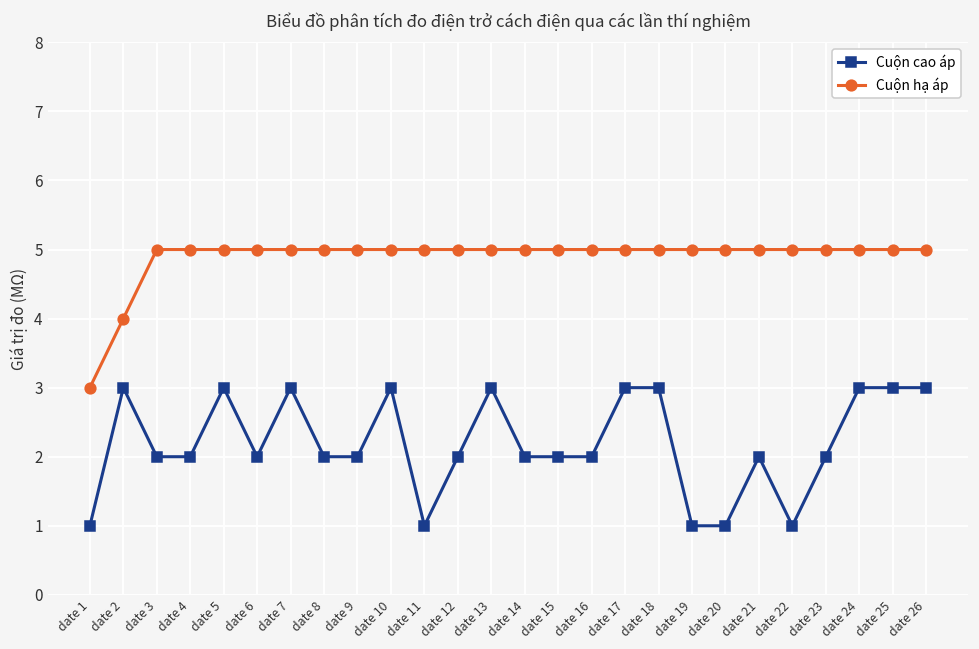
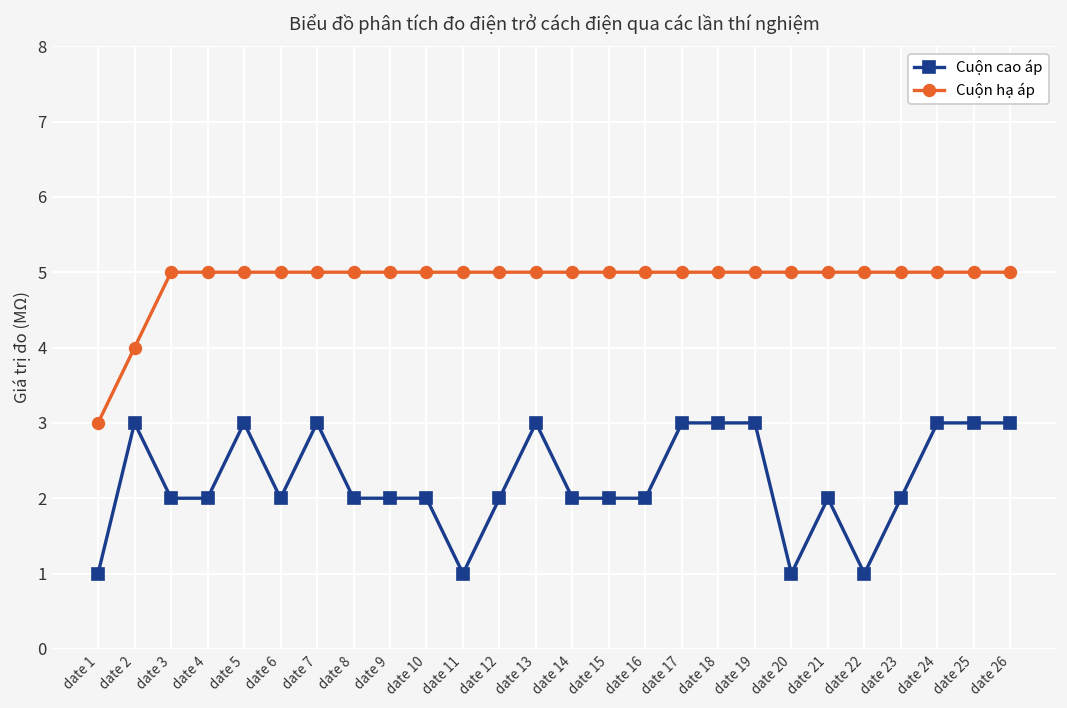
Cuộn cao áp, date 10: 3 -> 2
Cuộn cao áp, date 19: 1 -> 3
